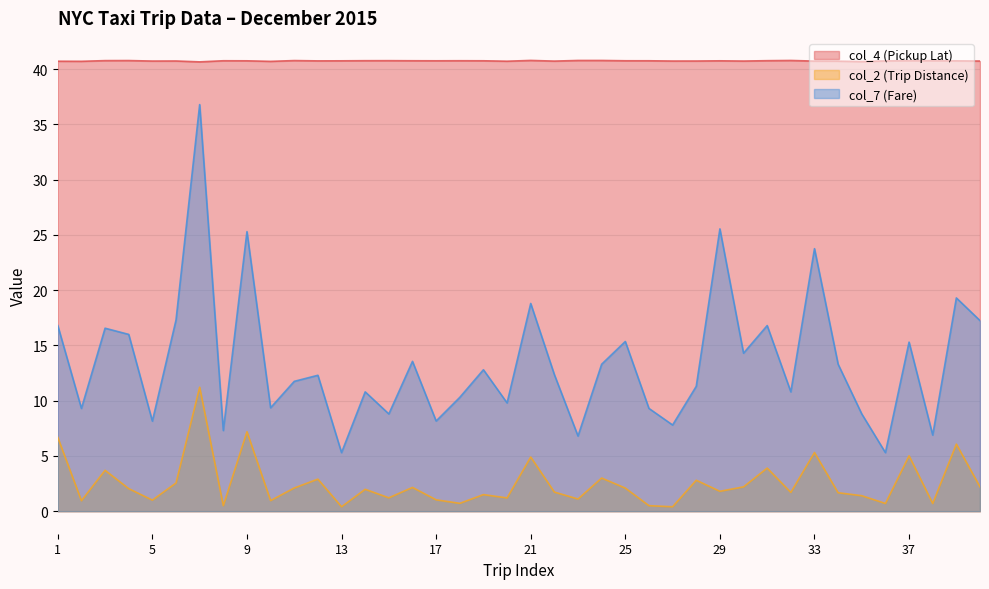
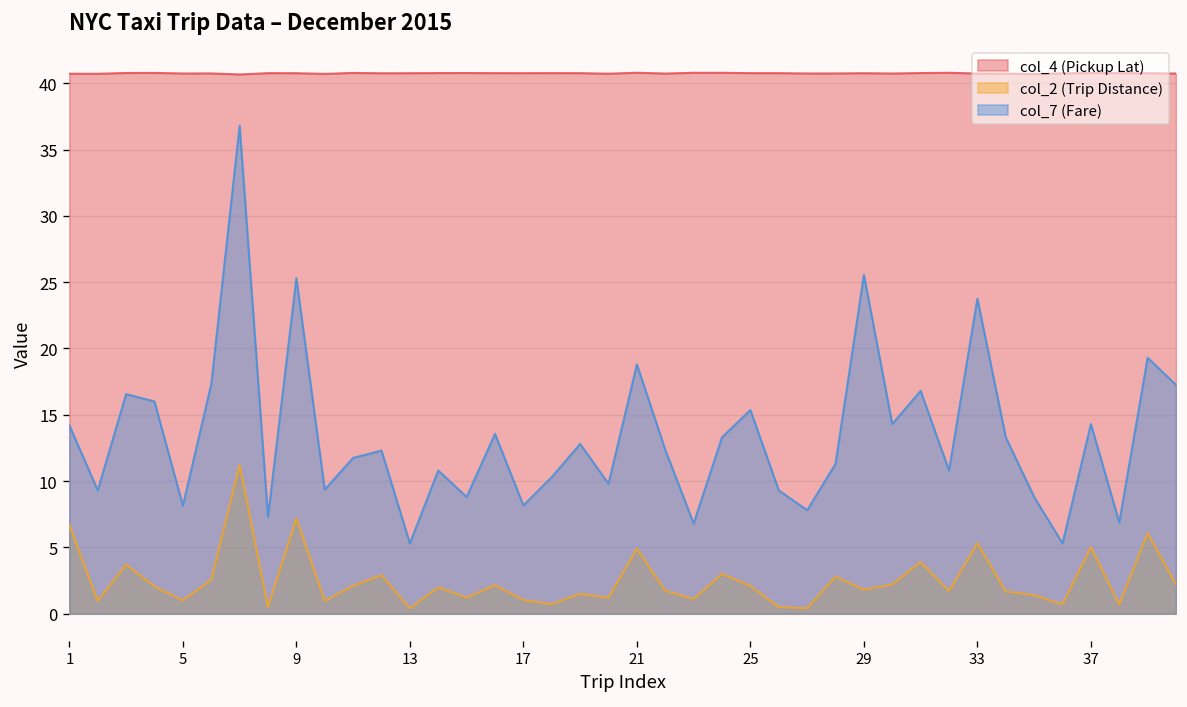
col_7 (Fare), 1: 16.8 -> 14.2
col_7 (Fare), 37: 15.3 -> 14.3
